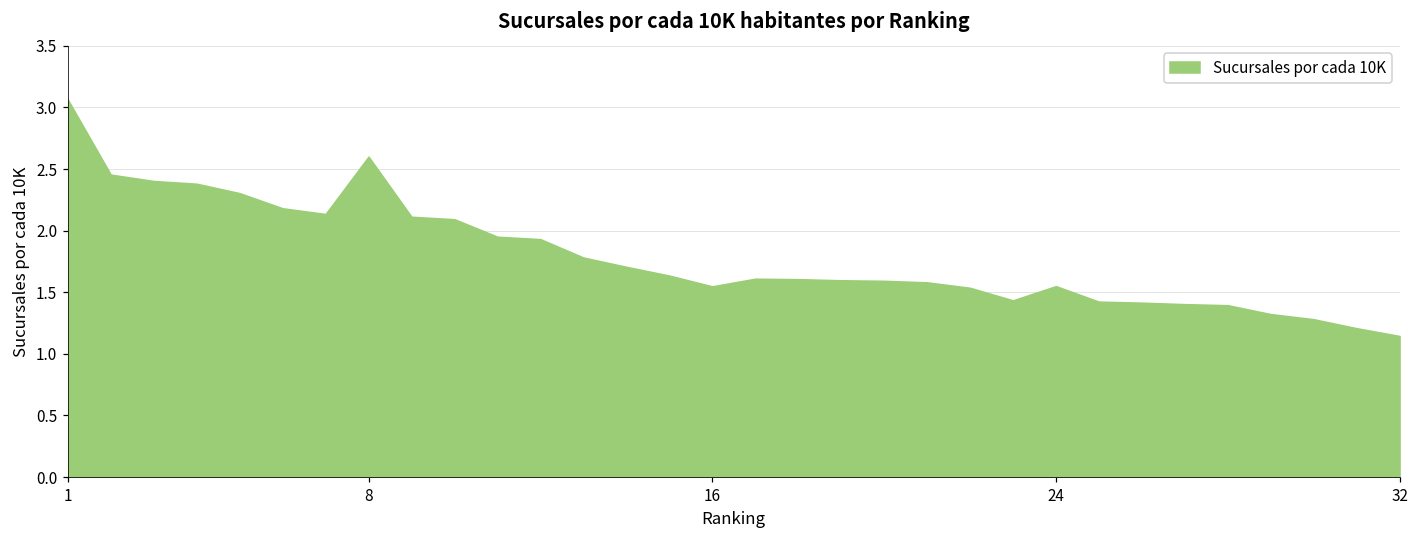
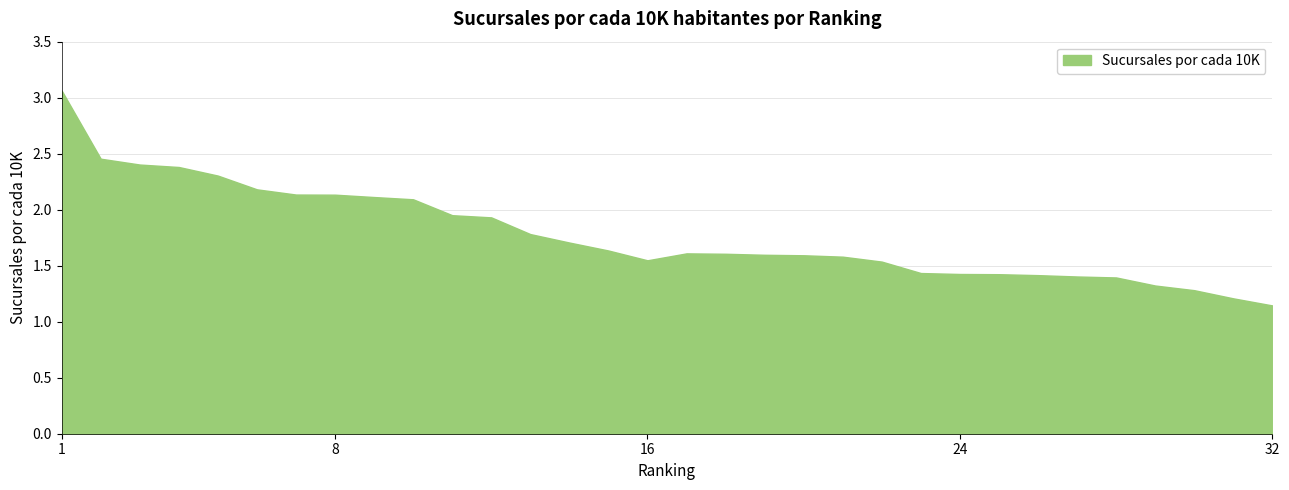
8: 2.60 -> 2.13
24: 1.55 -> 1.43
